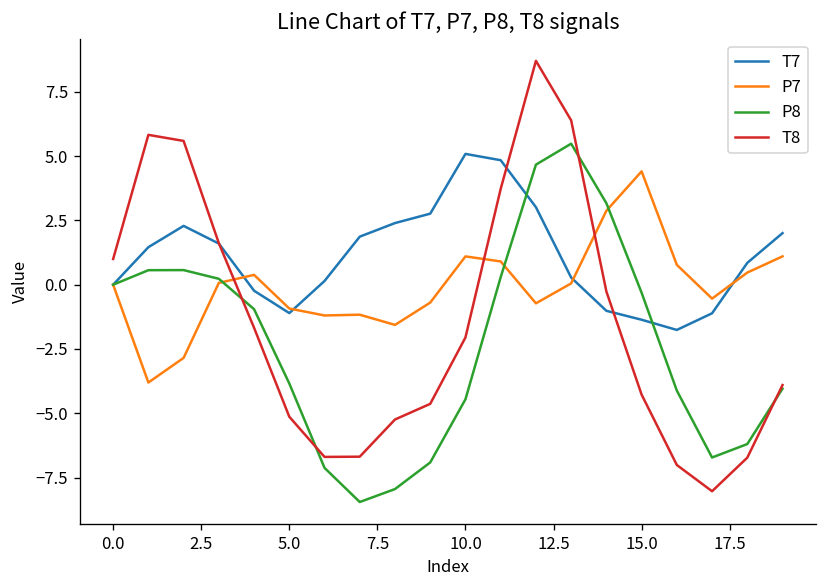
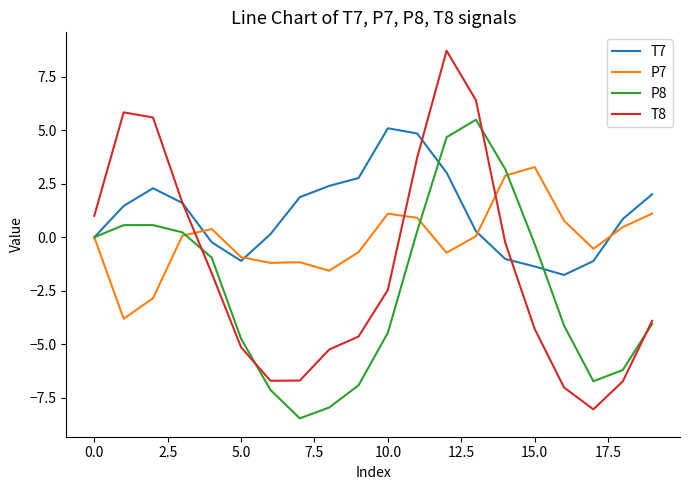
P8, 5.0: -3.8 -> -4.7
T8, 10.0: -2.1 -> -2.5
P7, 15.0: 4.4 -> 3.3
